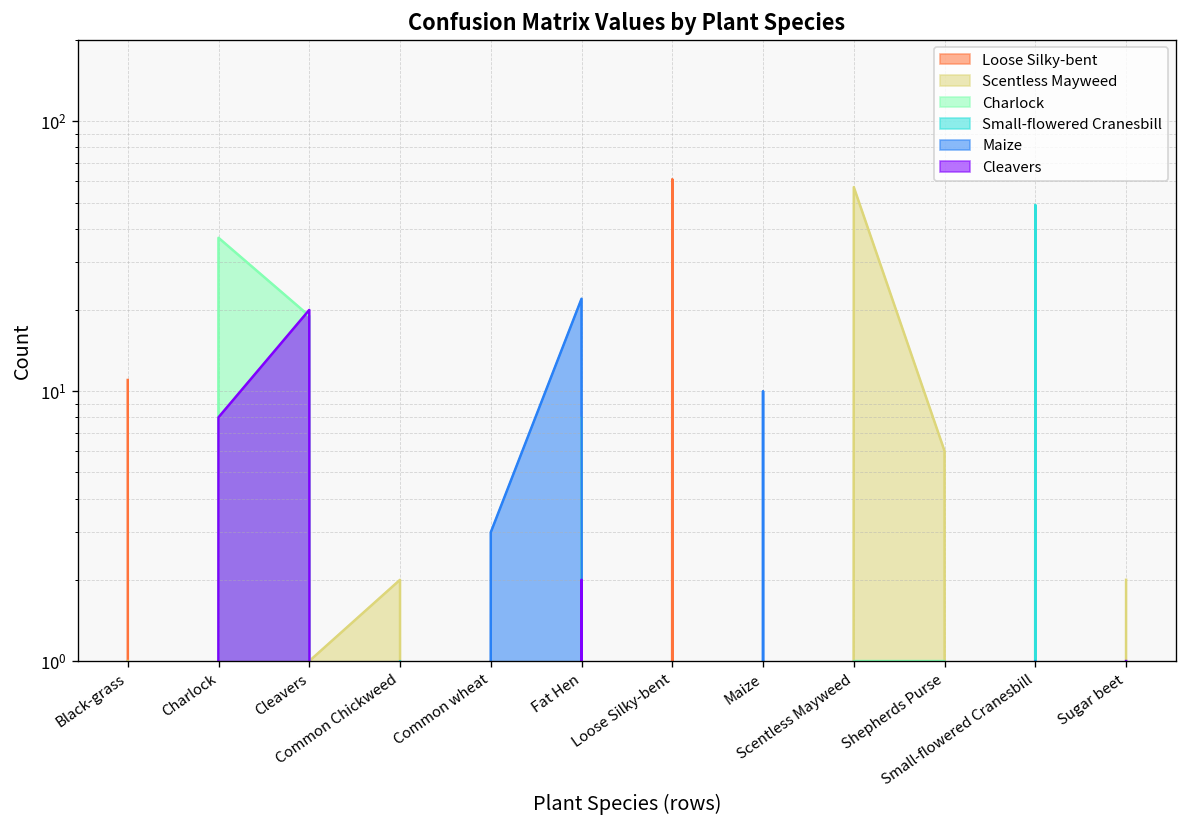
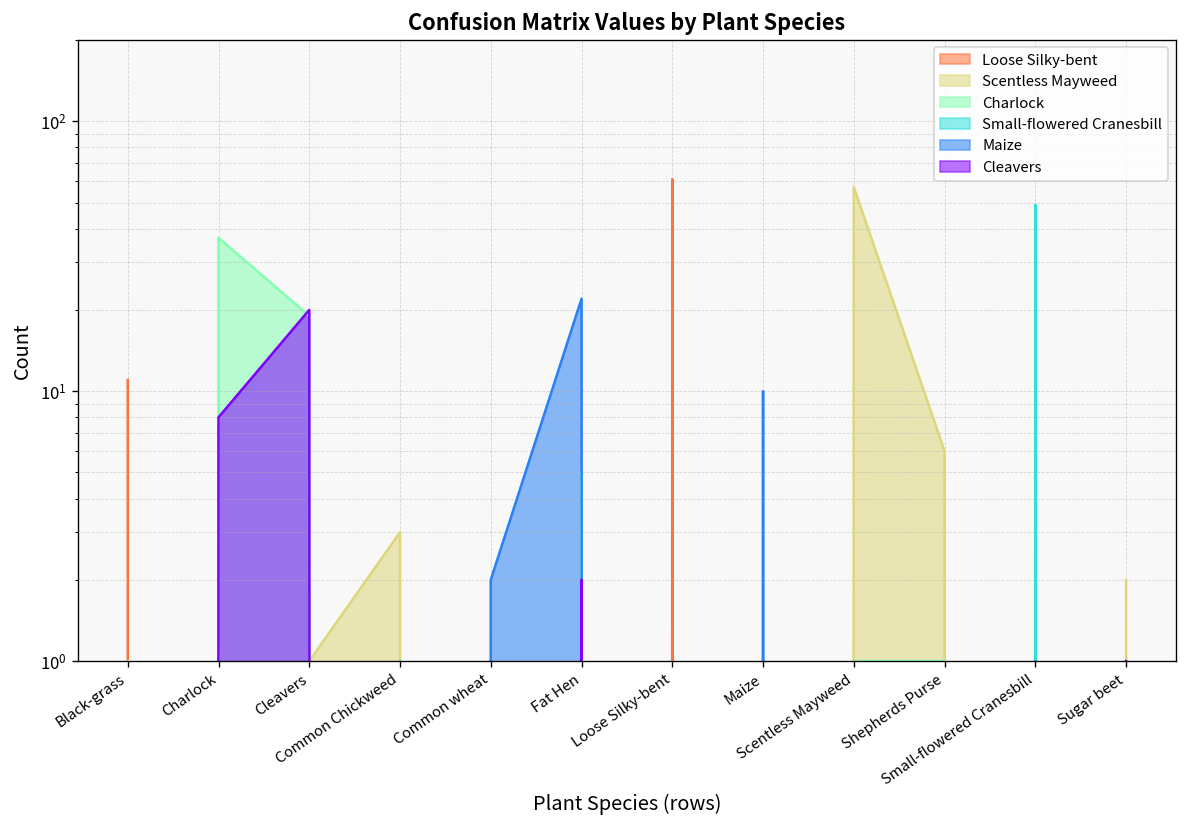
Scentless Mayweed, Common Chickweed: 2 -> 3
Maize, Common wheat: 3 -> 2
Charlock, Fat Hen: 8 -> 5
